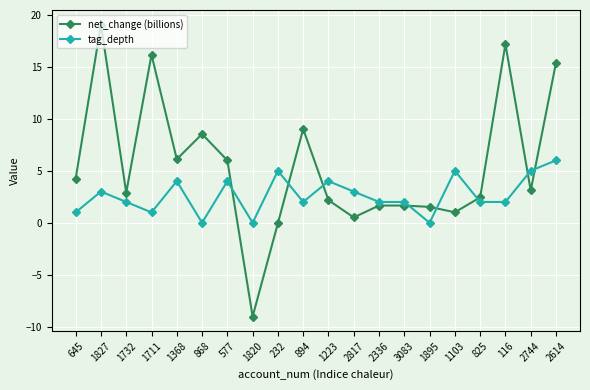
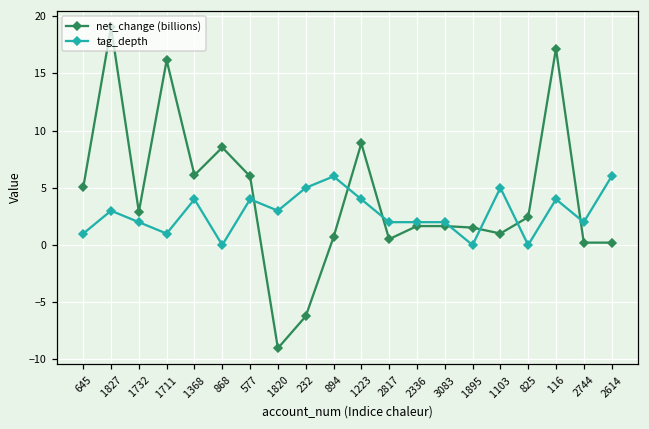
net_change (billions), 645: 4.3 -> 5.0
tag_depth, 1820: 0 -> 3
net_change (billions), 232: 0.0 -> -6.2
net_change (billions), 894: 9.0 -> 0.7
tag_depth, 894: 2 -> 6
net_change (billions), 1223: 2.2 -> 8.9
tag_depth, 2817: 3 -> 2
tag_depth, 825: 2 -> 0
tag_depth, 116: 2 -> 4
net_change (billions), 2744: 3.1 -> 0.2
tag_depth, 2744: 5 -> 2
net_change (billions), 2614: 15.4 -> 0.2
